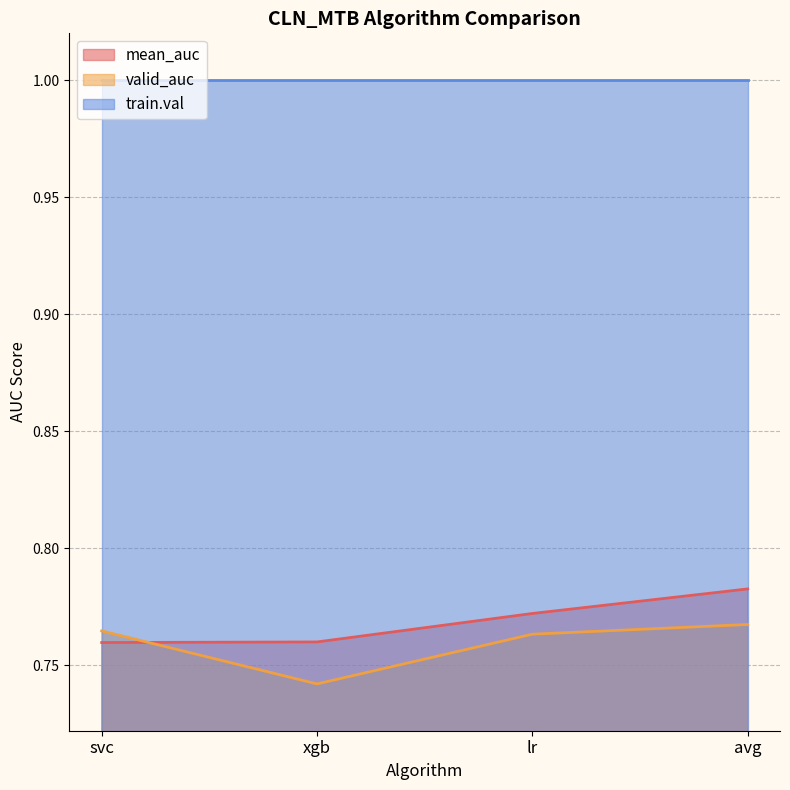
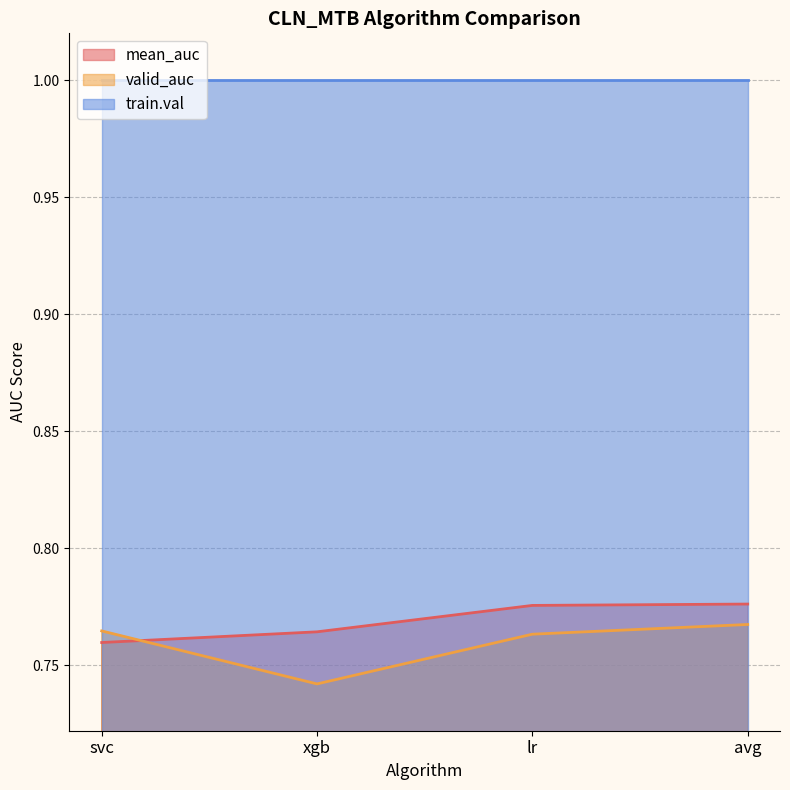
mean_auc, xgb: 0.760 -> 0.764
mean_auc, lr: 0.772 -> 0.776
mean_auc, avg: 0.783 -> 0.776
